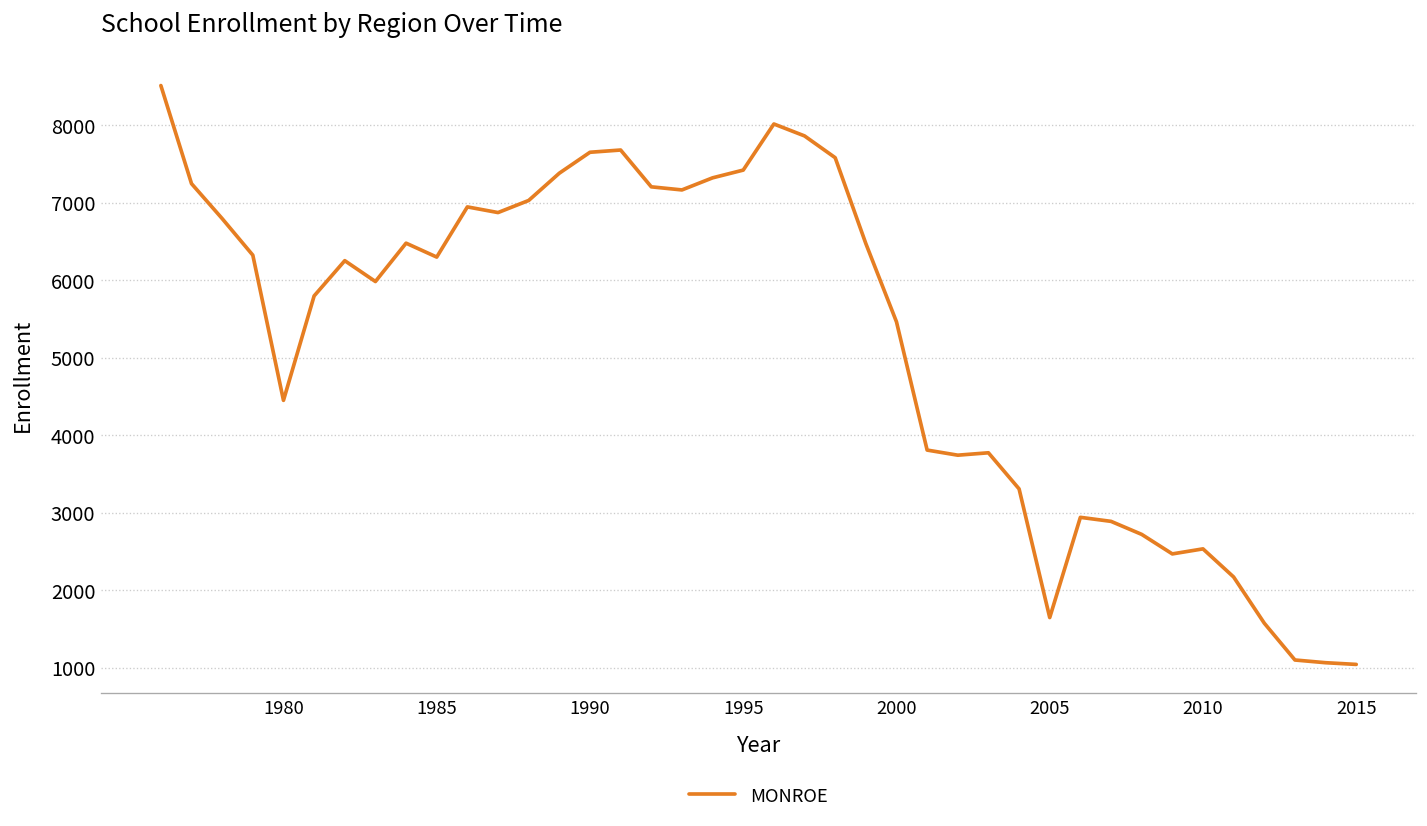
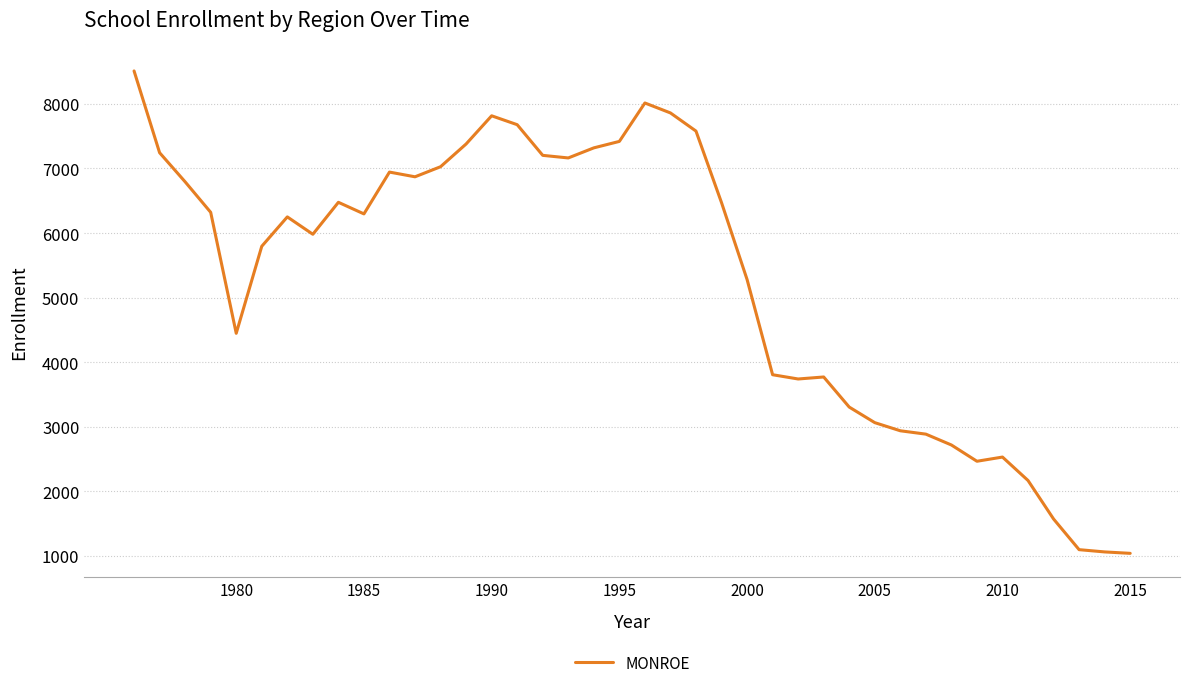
1990: 7600 -> 7800
2000: 5500 -> 5300
2005: 1600 -> 3100
